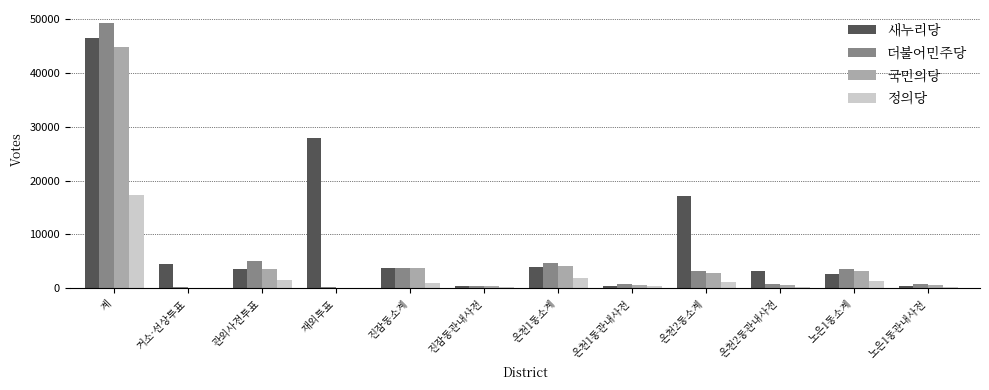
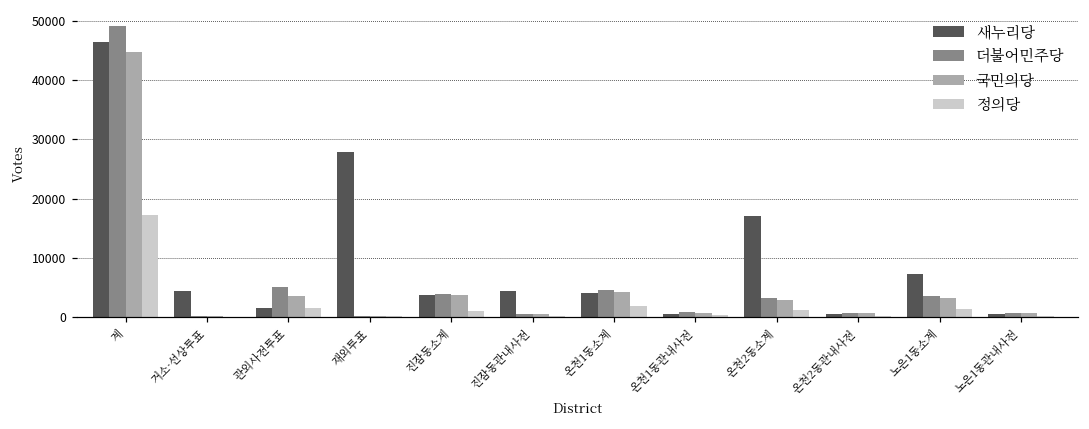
새누리당, 관외사전투표: 3000 -> 2000
새누리당, 진잠동관내사전: 0 -> 4000
새누리당, 온천2동관내사전: 3000 -> 0
새누리당, 노은1동소계: 3000 -> 7000
